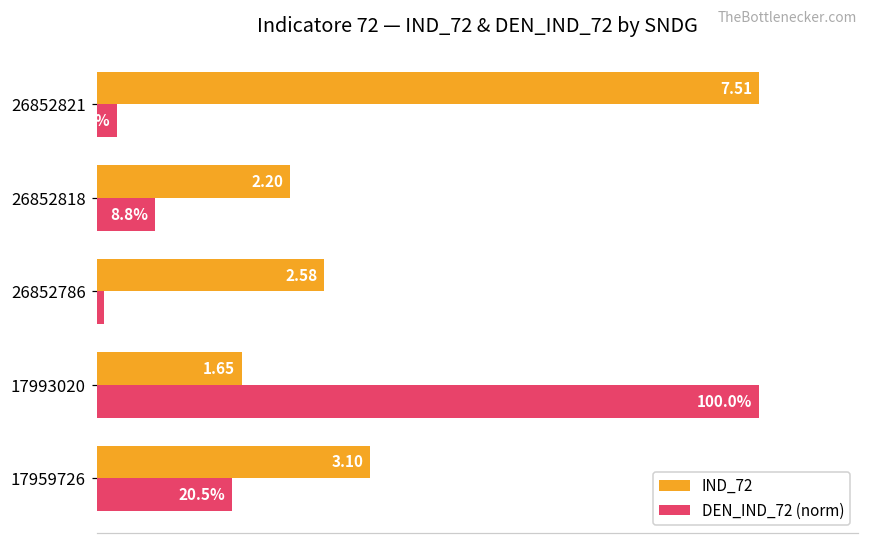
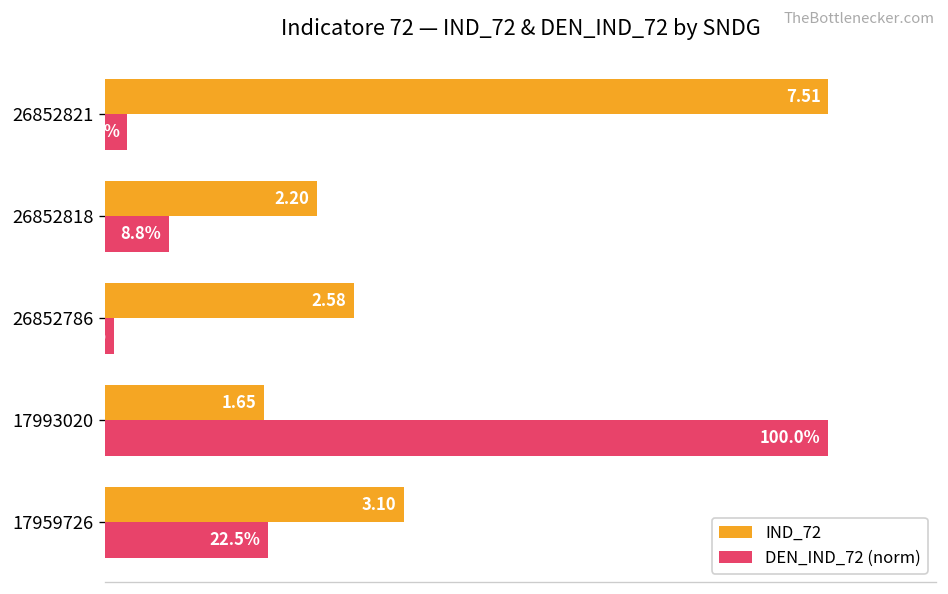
DEN_IND_72 (norm), 17959726: 20.5% -> 22.5%
